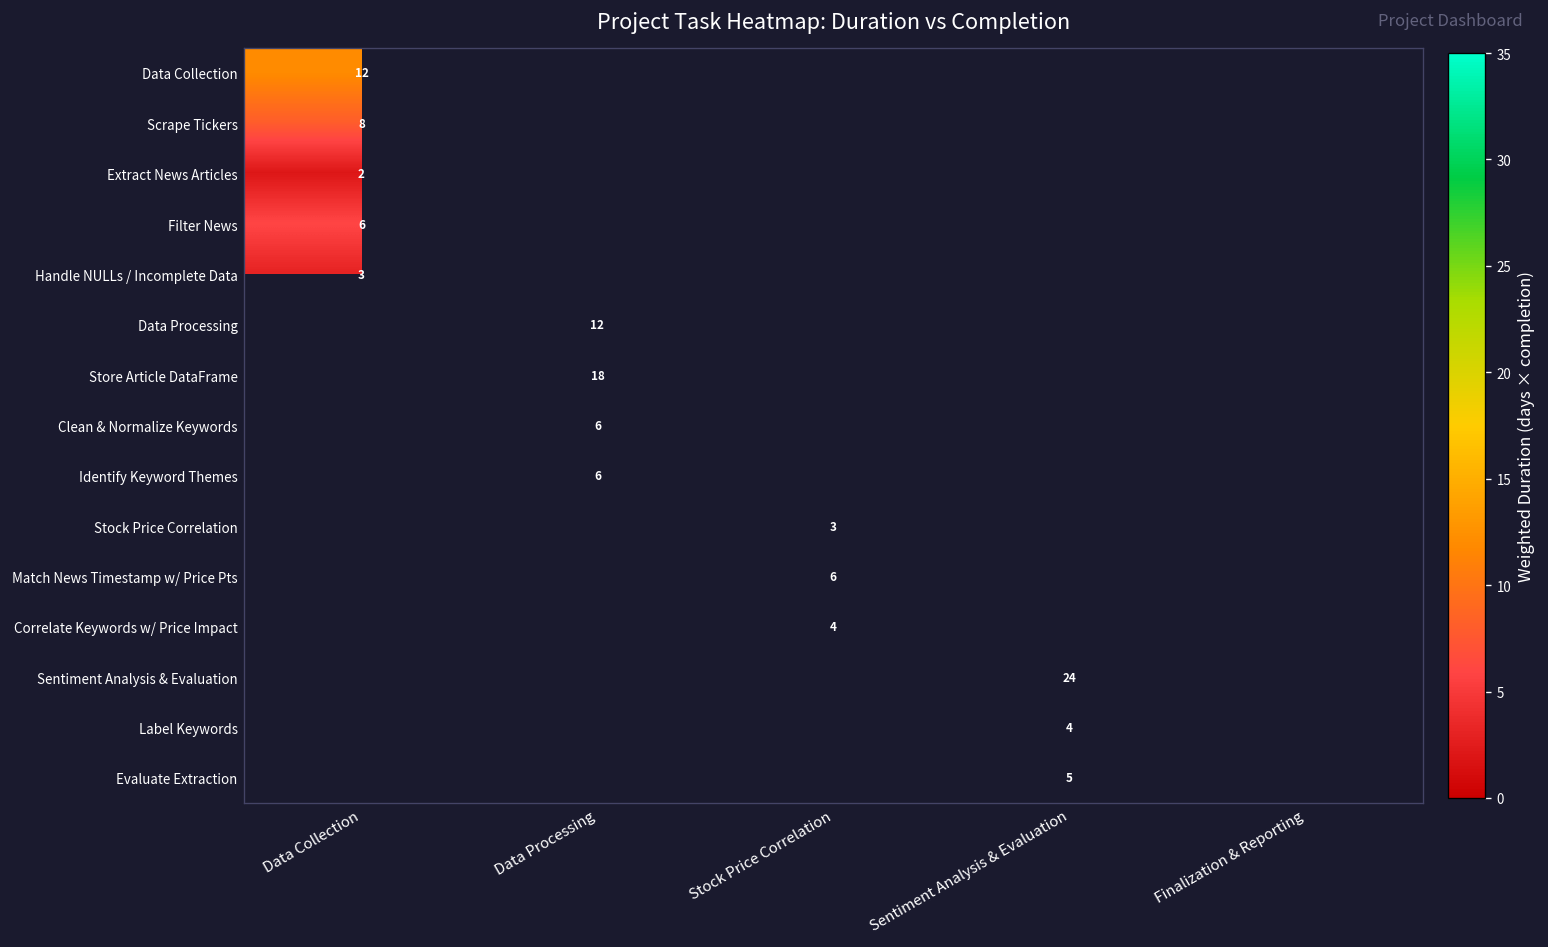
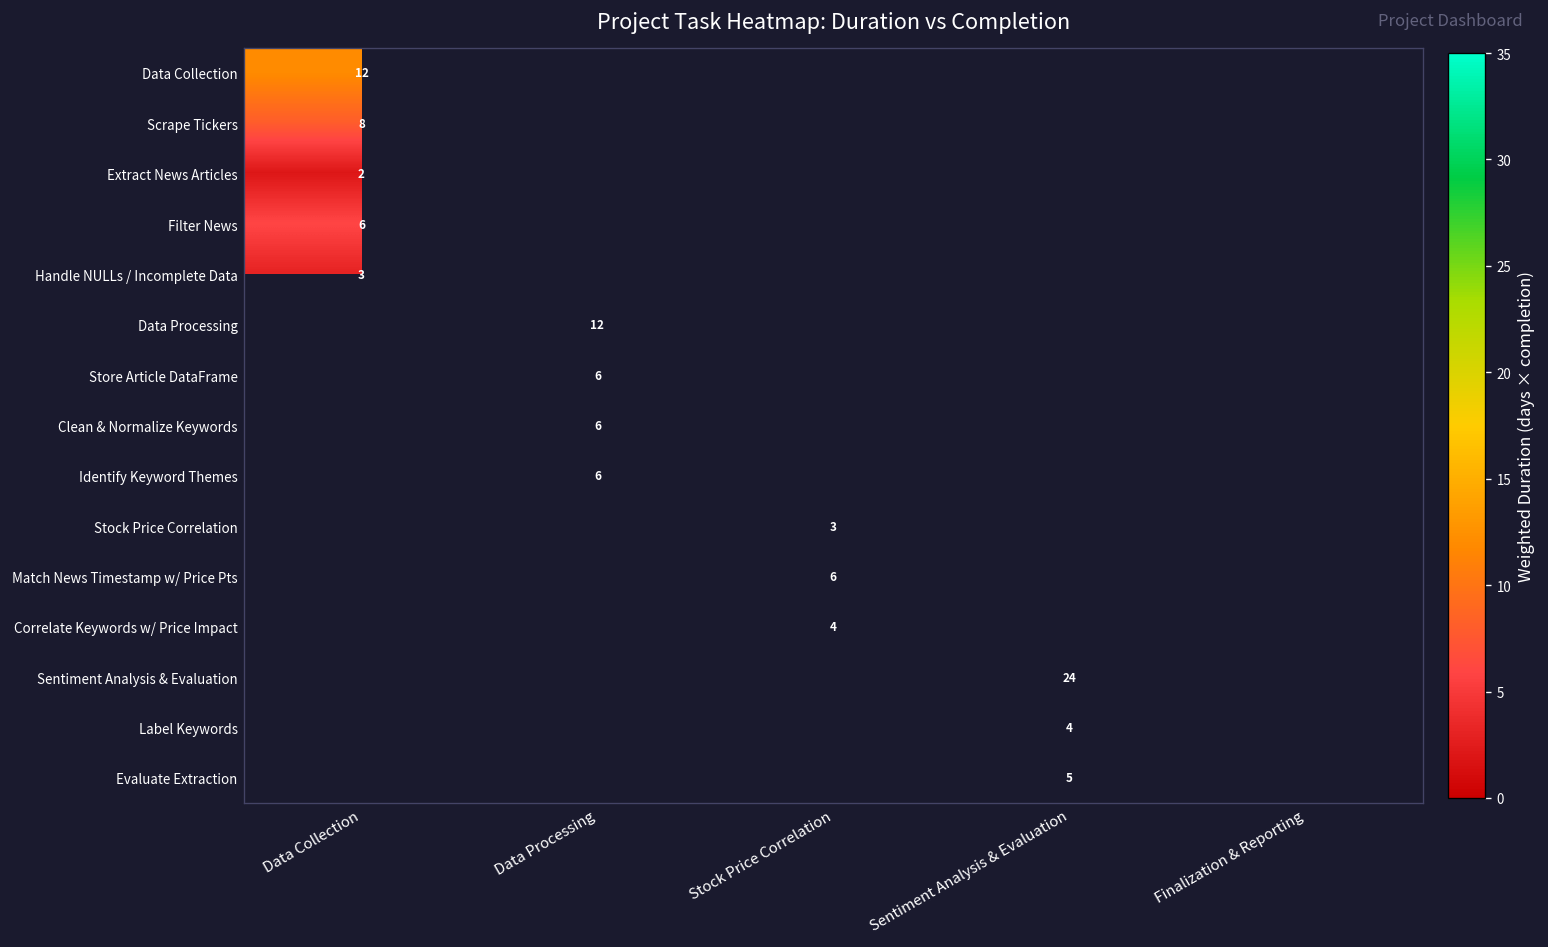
Store Article DataFrame, Data Processing: 18 -> 6
